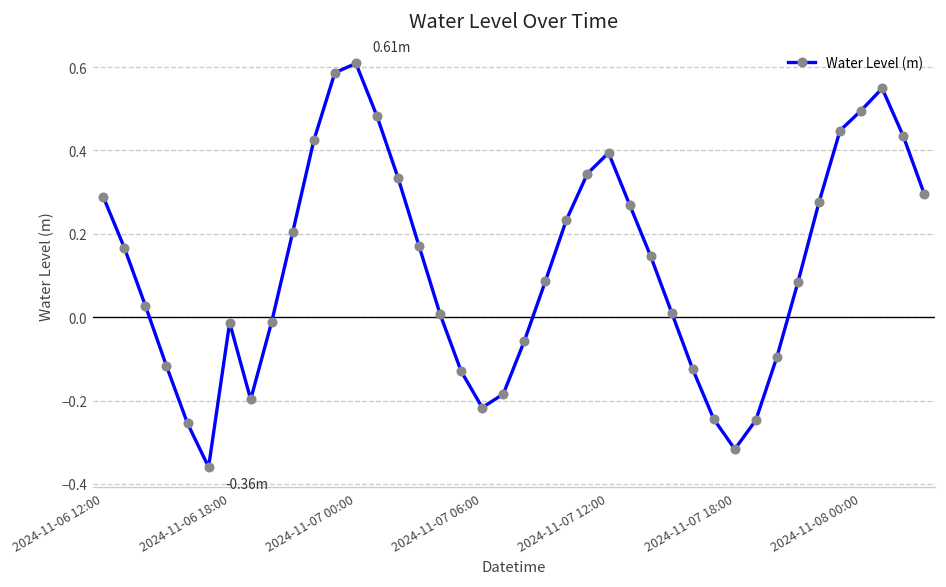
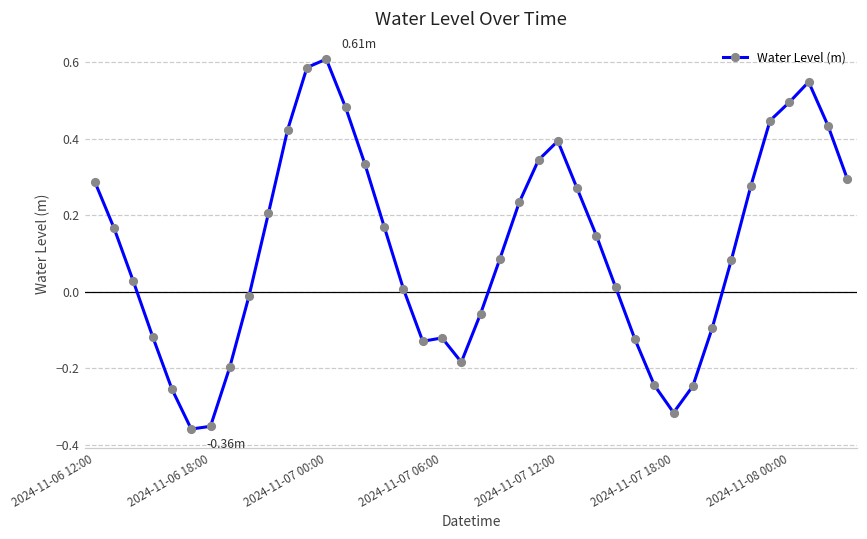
2024-11-06 18:00: -0.01 -> -0.35
2024-11-07 06:00: -0.22 -> -0.12
